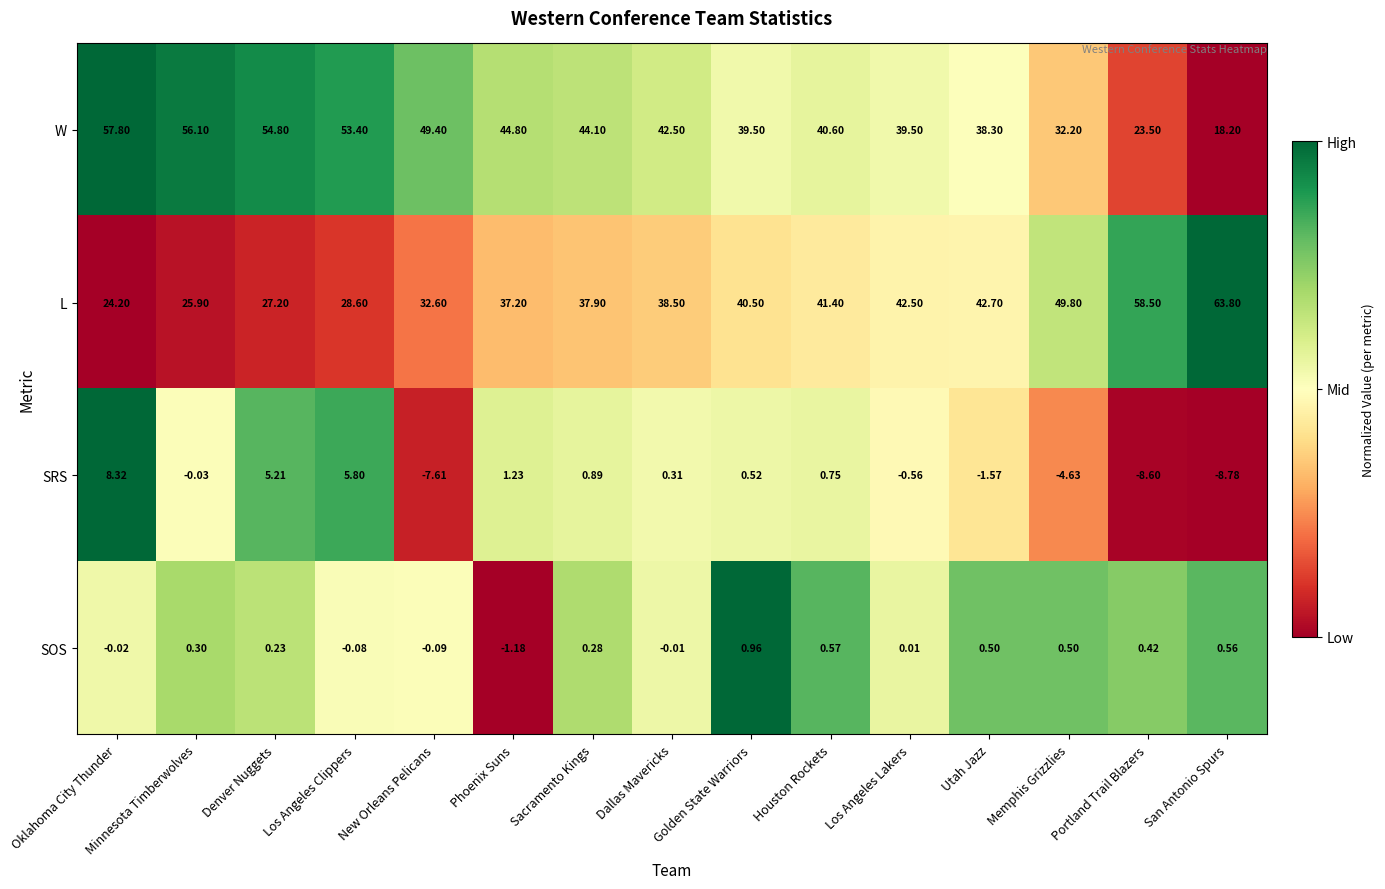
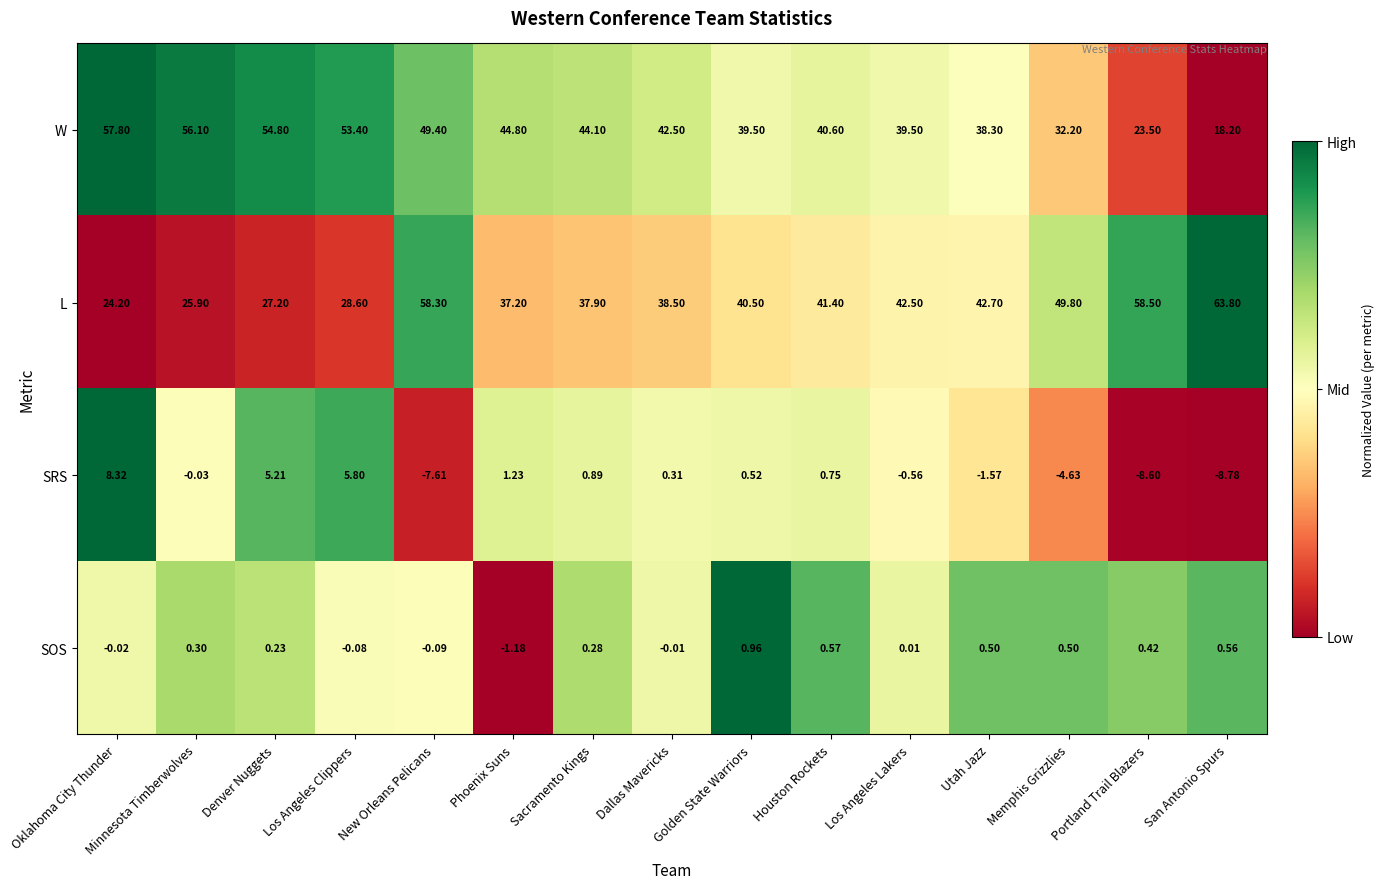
L, New Orleans Pelicans: 32.60 -> 58.30
